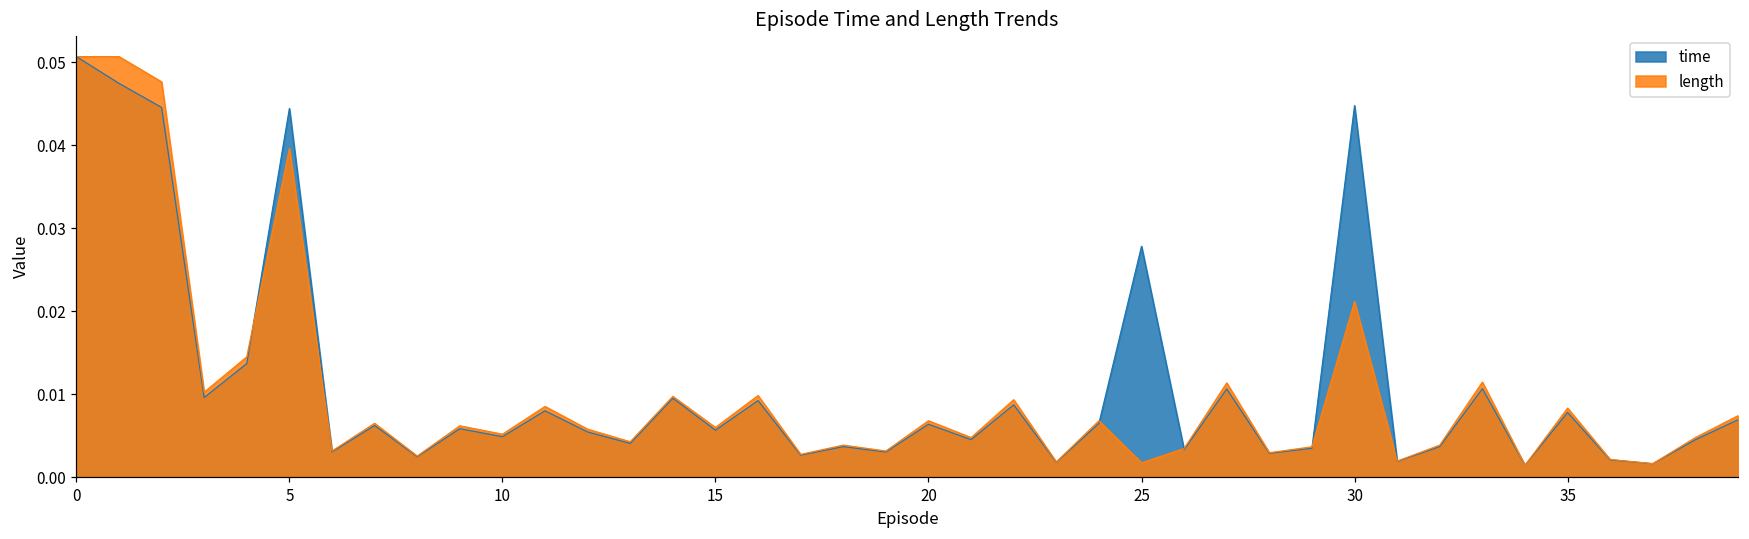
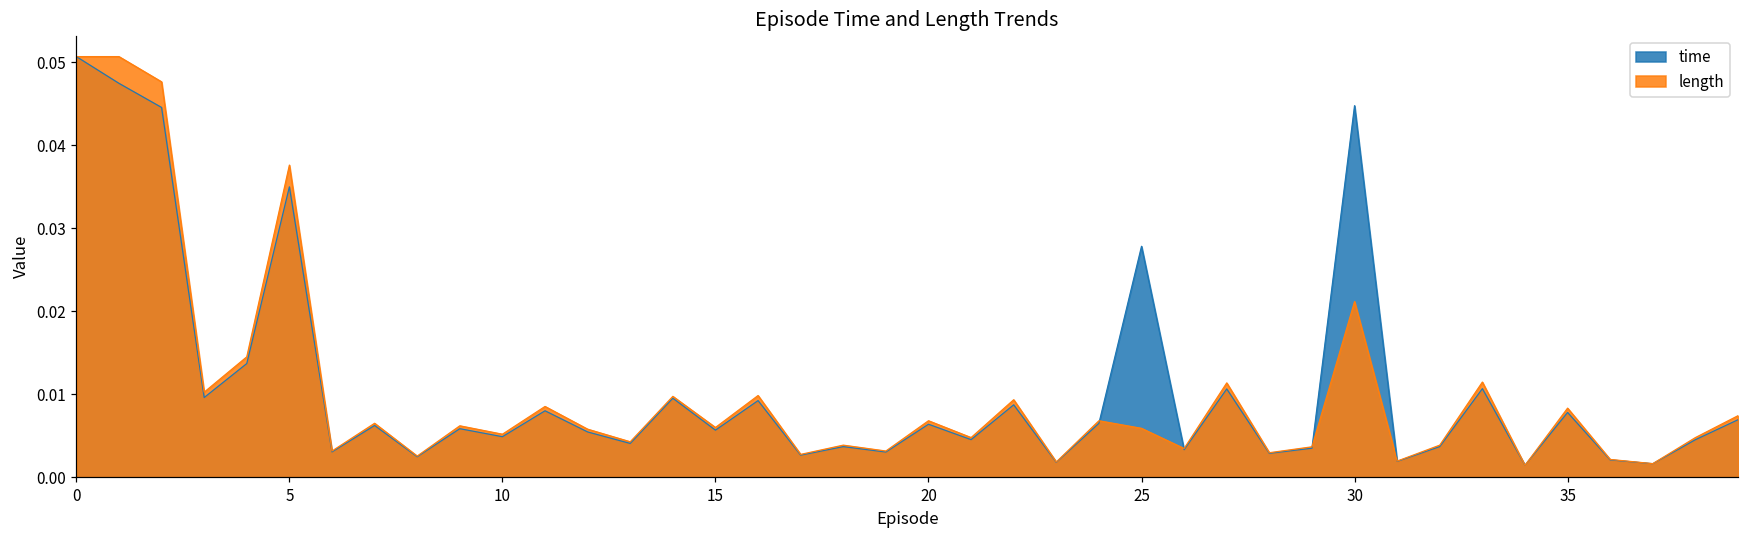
time, 5: 0.044 -> 0.035
length, 5: 0.040 -> 0.038
length, 25: 0.002 -> 0.006
